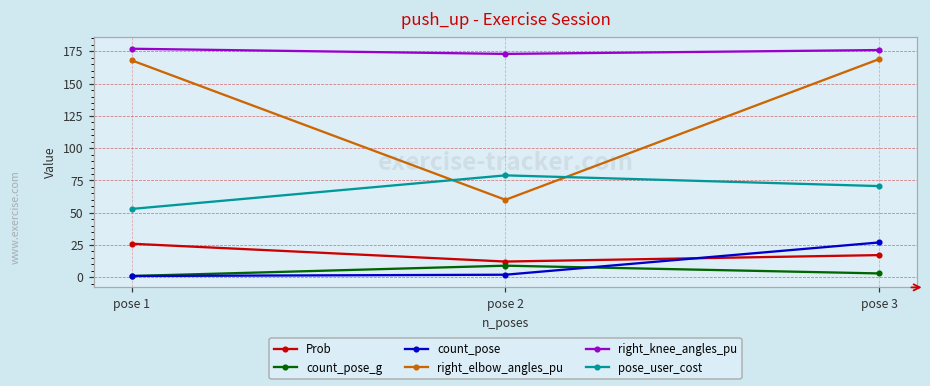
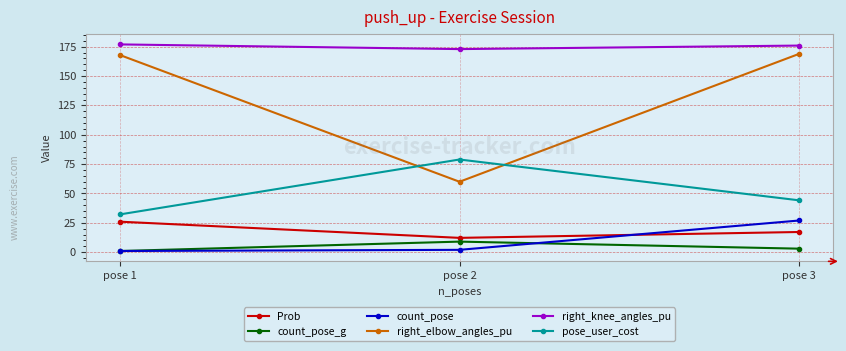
pose_user_cost, pose 1: 53 -> 32
pose_user_cost, pose 3: 71 -> 44
